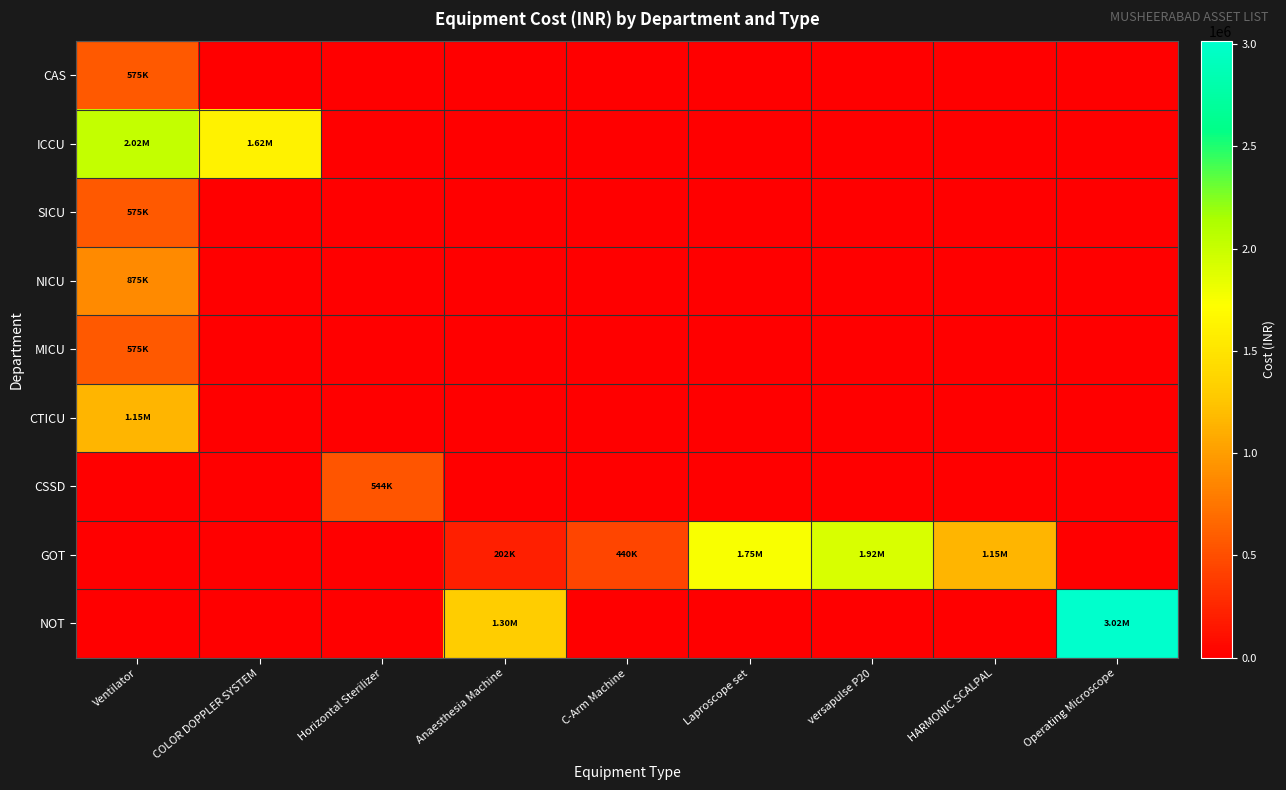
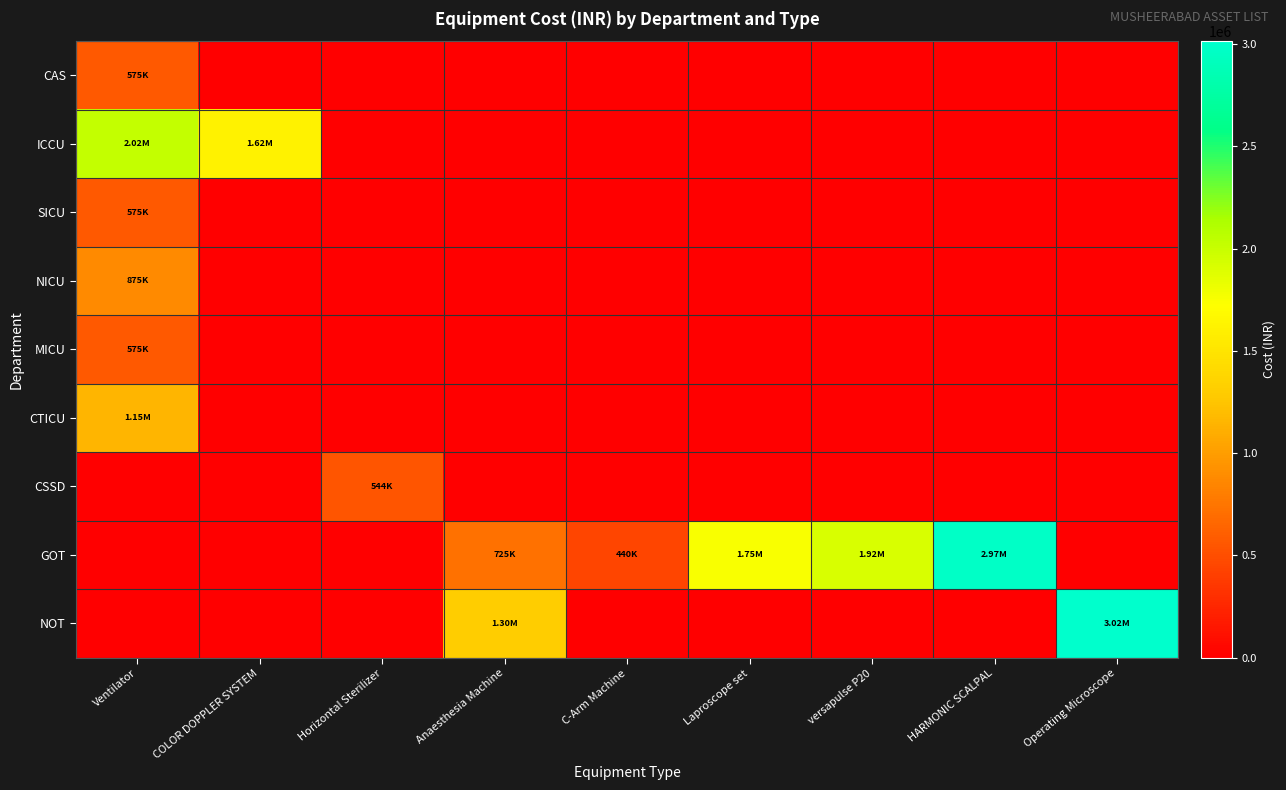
GOT, Anaesthesia Machine: 202K -> 725K
GOT, HARMONIC SCALPAL: 1.15M -> 2.97M
